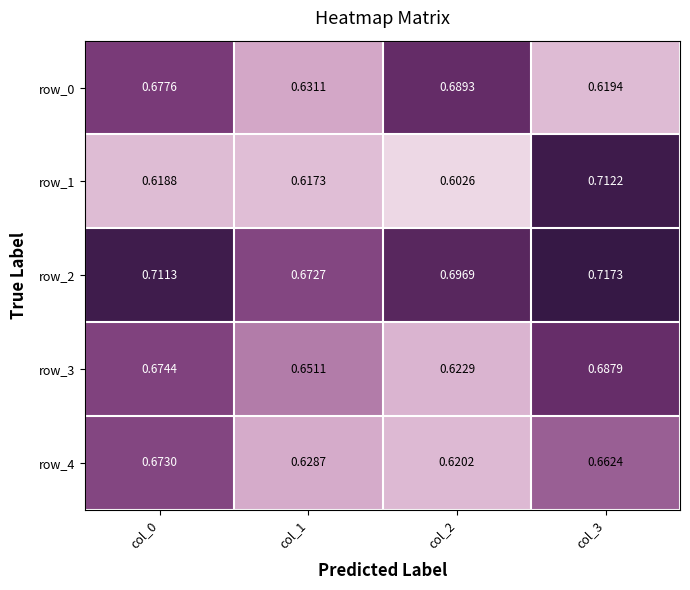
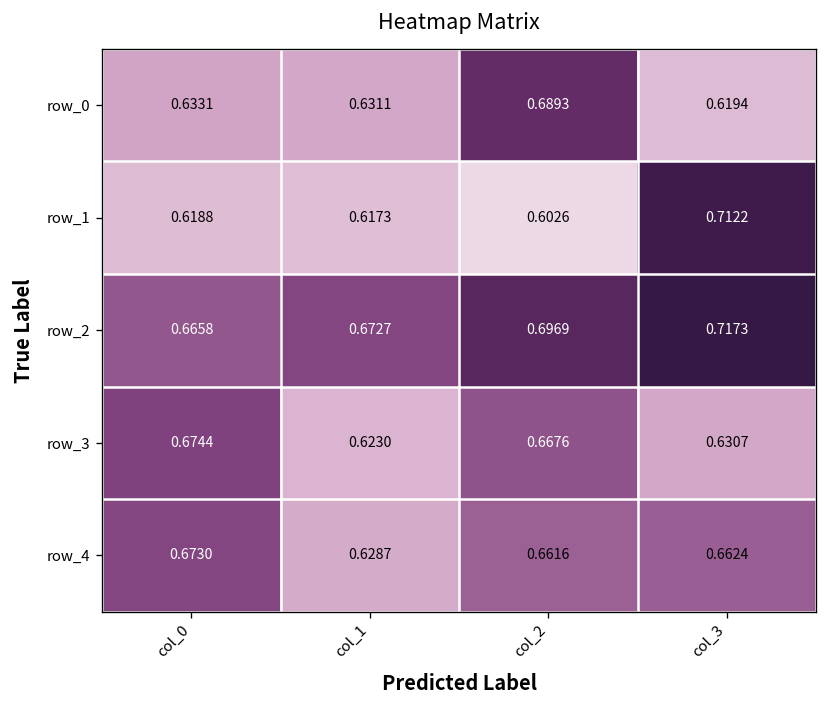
row_0, col_0: 0.6776 -> 0.6331
row_2, col_0: 0.7113 -> 0.6658
row_3, col_1: 0.6511 -> 0.6230
row_3, col_2: 0.6229 -> 0.6676
row_3, col_3: 0.6879 -> 0.6307
row_4, col_2: 0.6202 -> 0.6616
